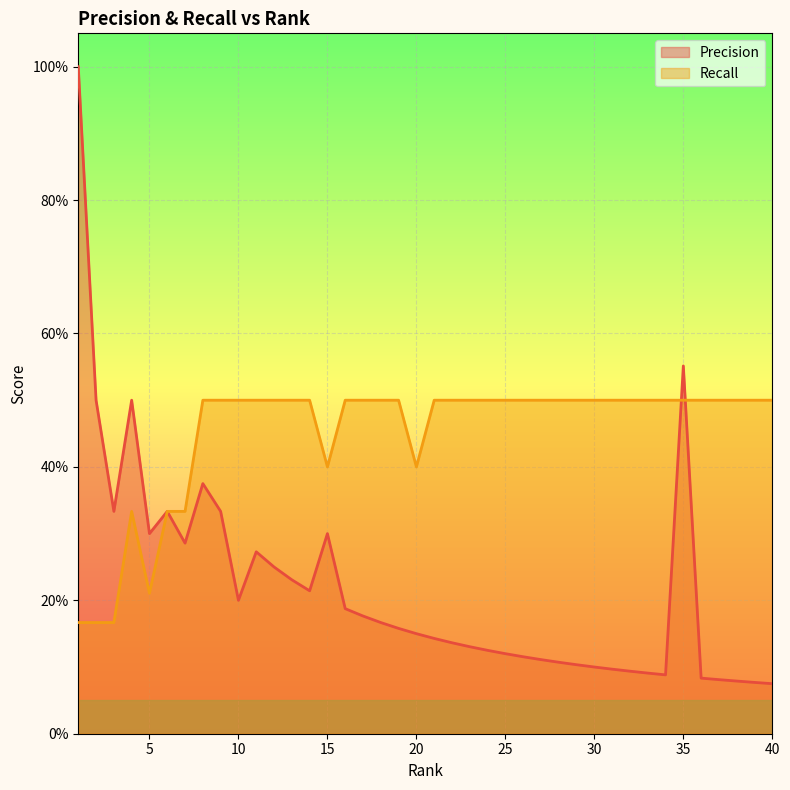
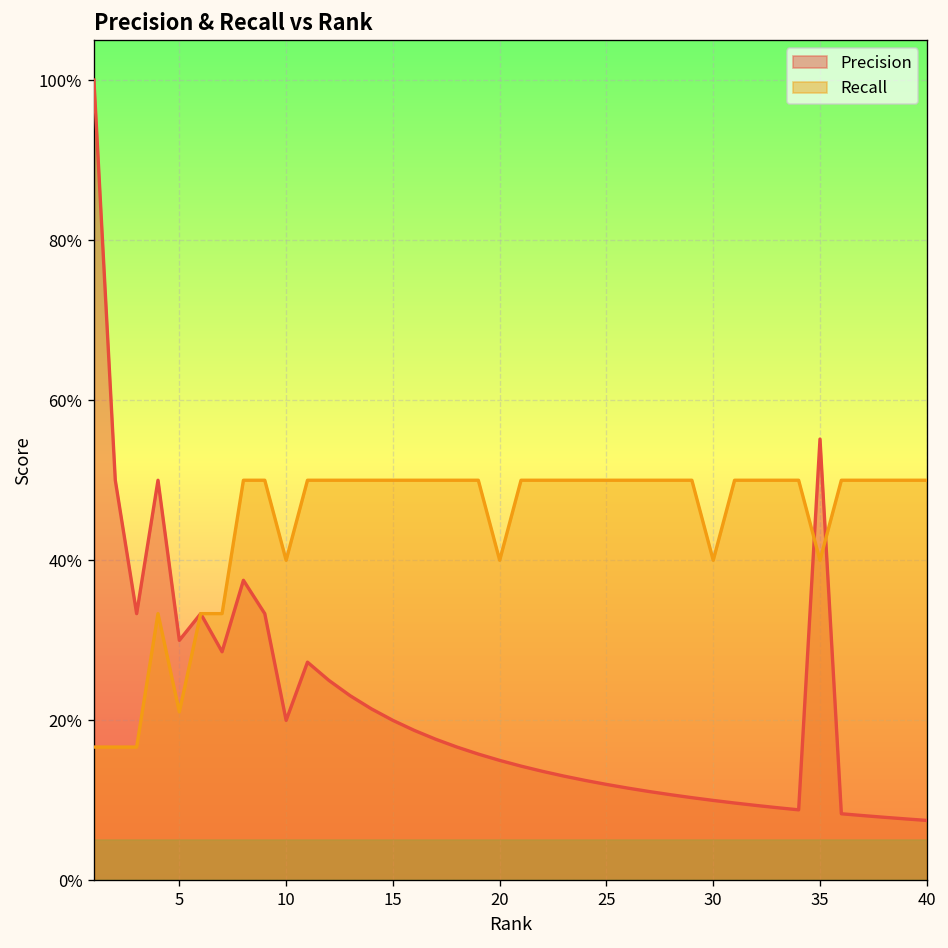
Recall, 10: 50% -> 40%
Precision, 15: 30% -> 20%
Recall, 15: 40% -> 50%
Recall, 30: 50% -> 40%
Recall, 35: 50% -> 40%
